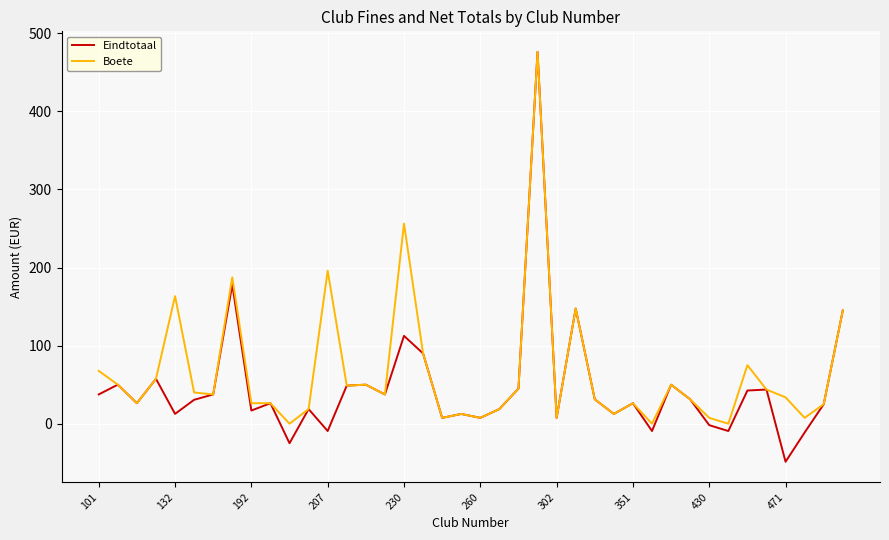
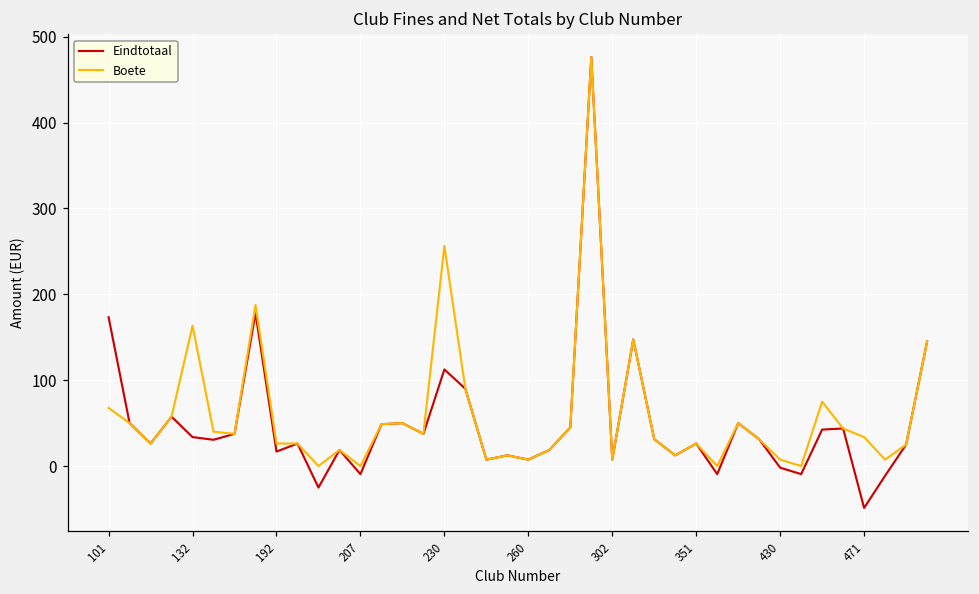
Eindtotaal, 101: 40 -> 170
Eindtotaal, 132: 10 -> 30
Boete, 207: 200 -> 0
